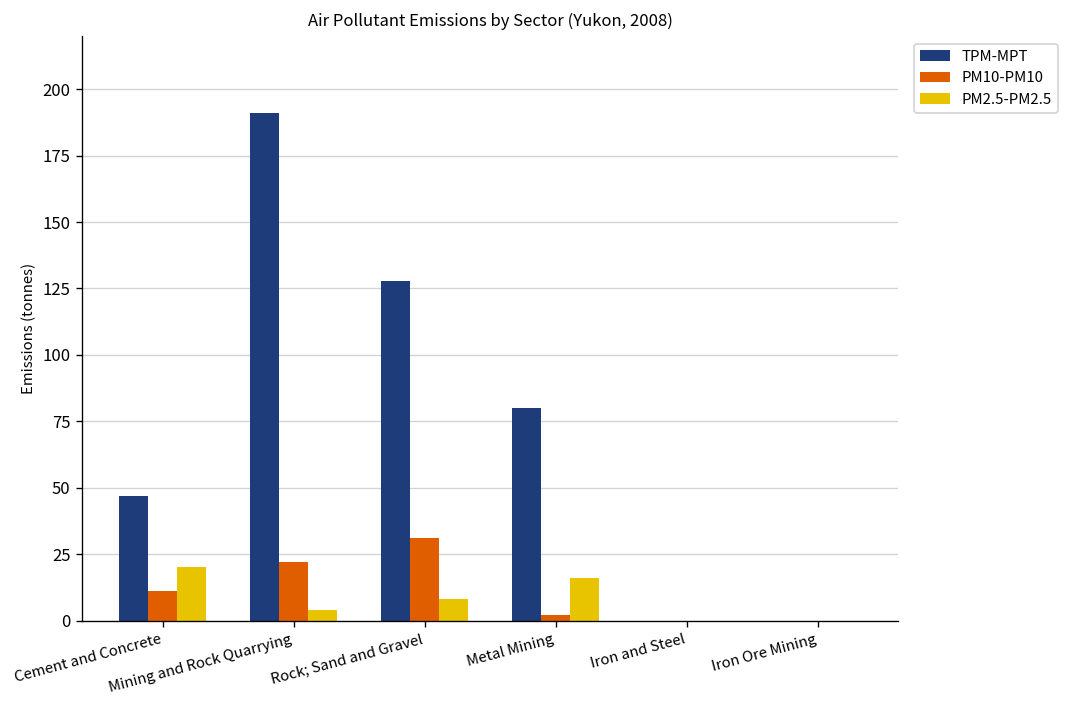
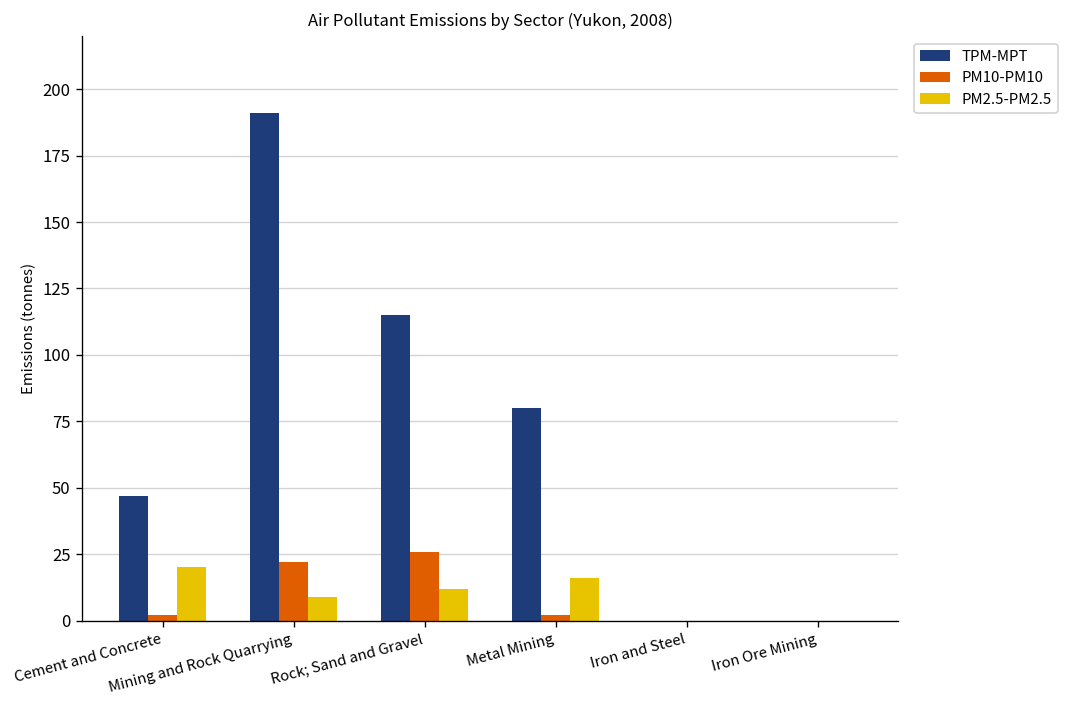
PM10-PM10, Cement and Concrete: 11 -> 2
PM2.5-PM2.5, Mining and Rock Quarrying: 4 -> 9
TPM-MPT, Rock; Sand and Gravel: 128 -> 115
PM10-PM10, Rock; Sand and Gravel: 31 -> 26
PM2.5-PM2.5, Rock; Sand and Gravel: 8 -> 12
